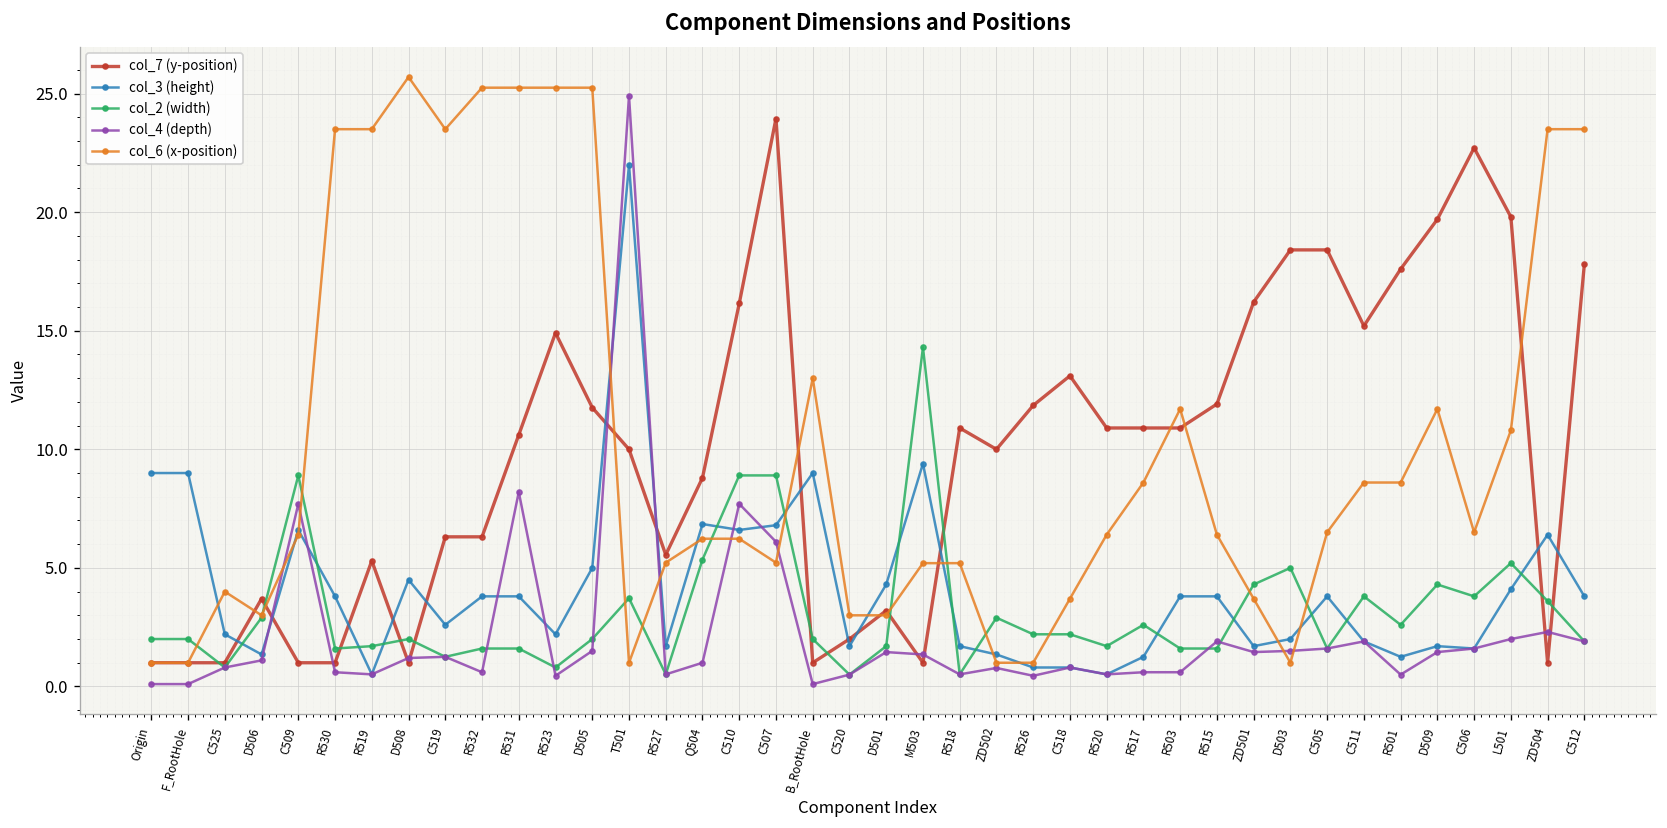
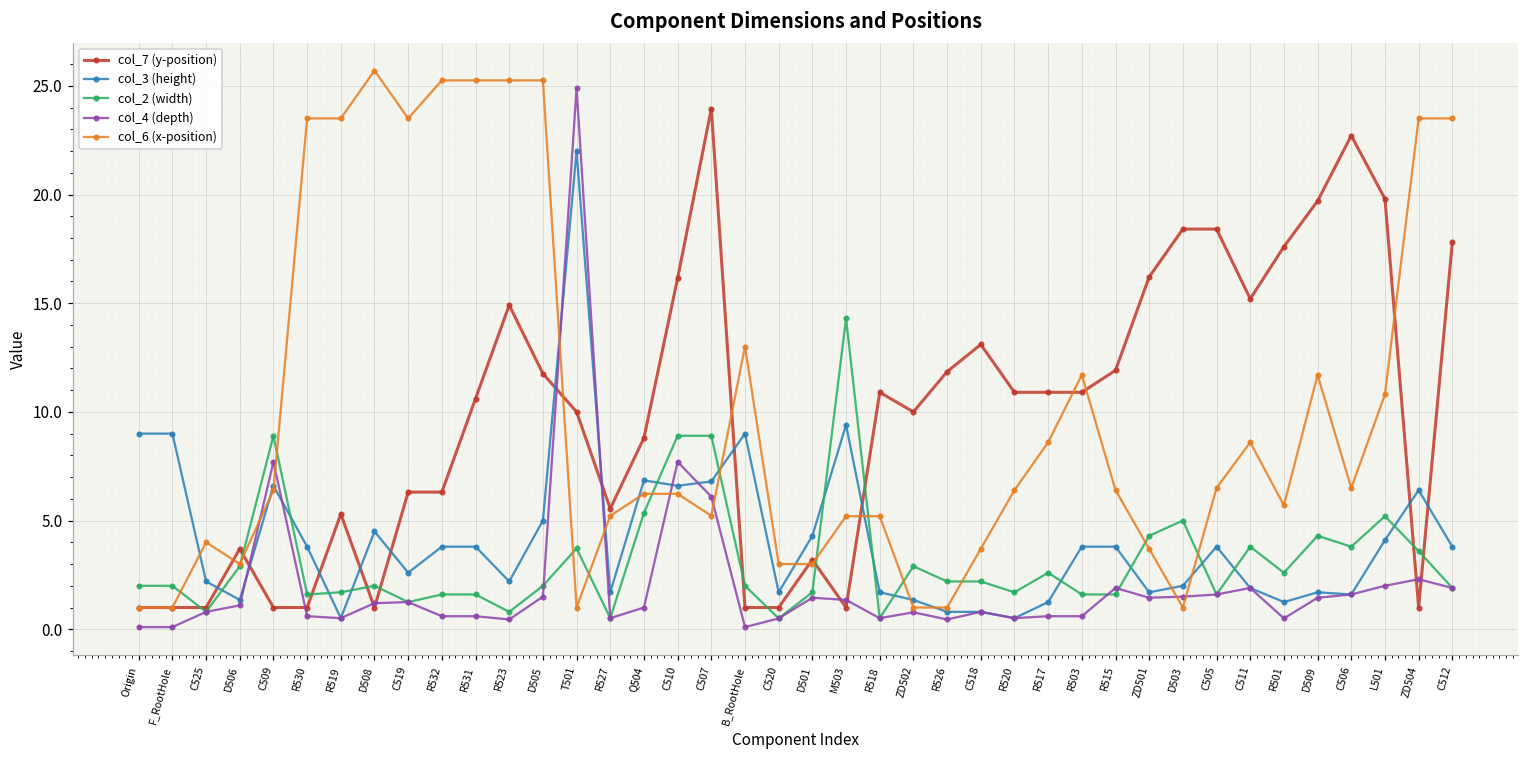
col_4 (depth), R531: 8.2 -> 0.6
col_7 (y-position), C520: 2 -> 1
col_6 (x-position), R501: 8.6 -> 5.7
